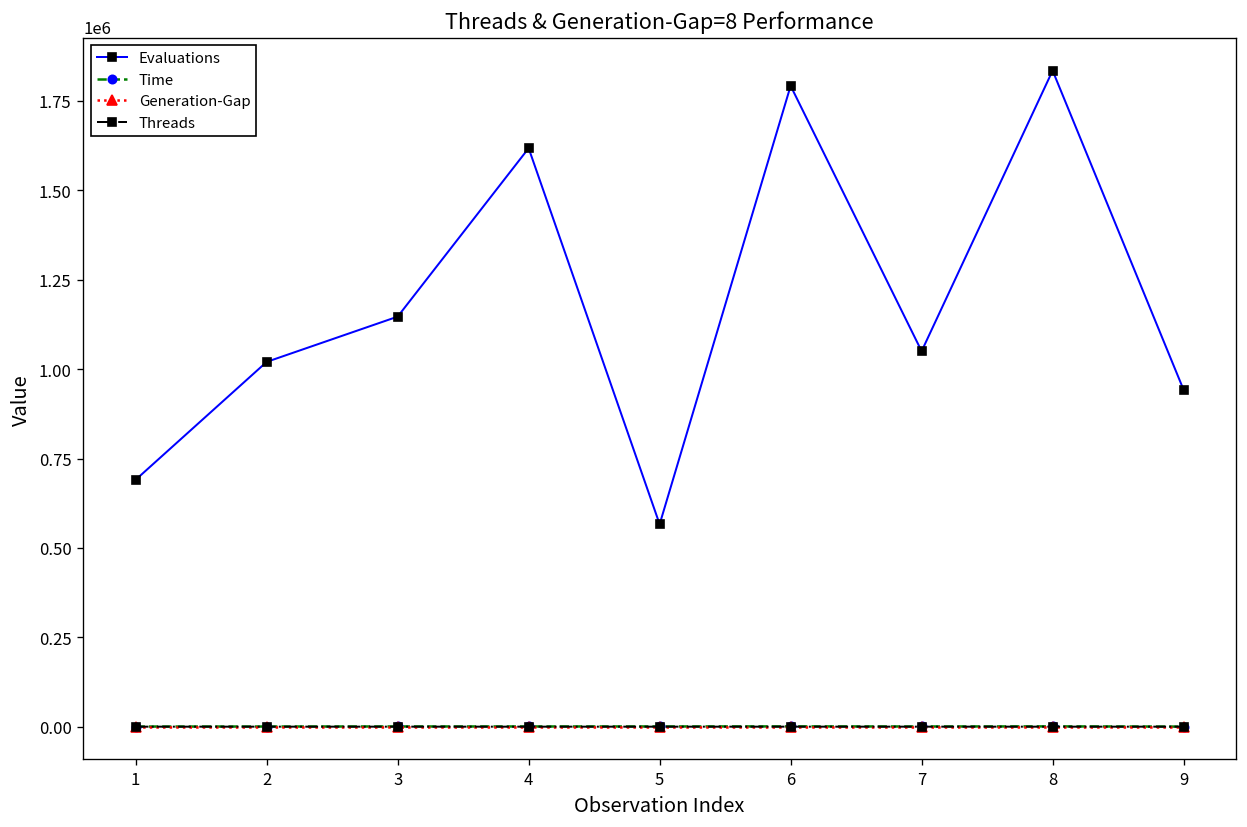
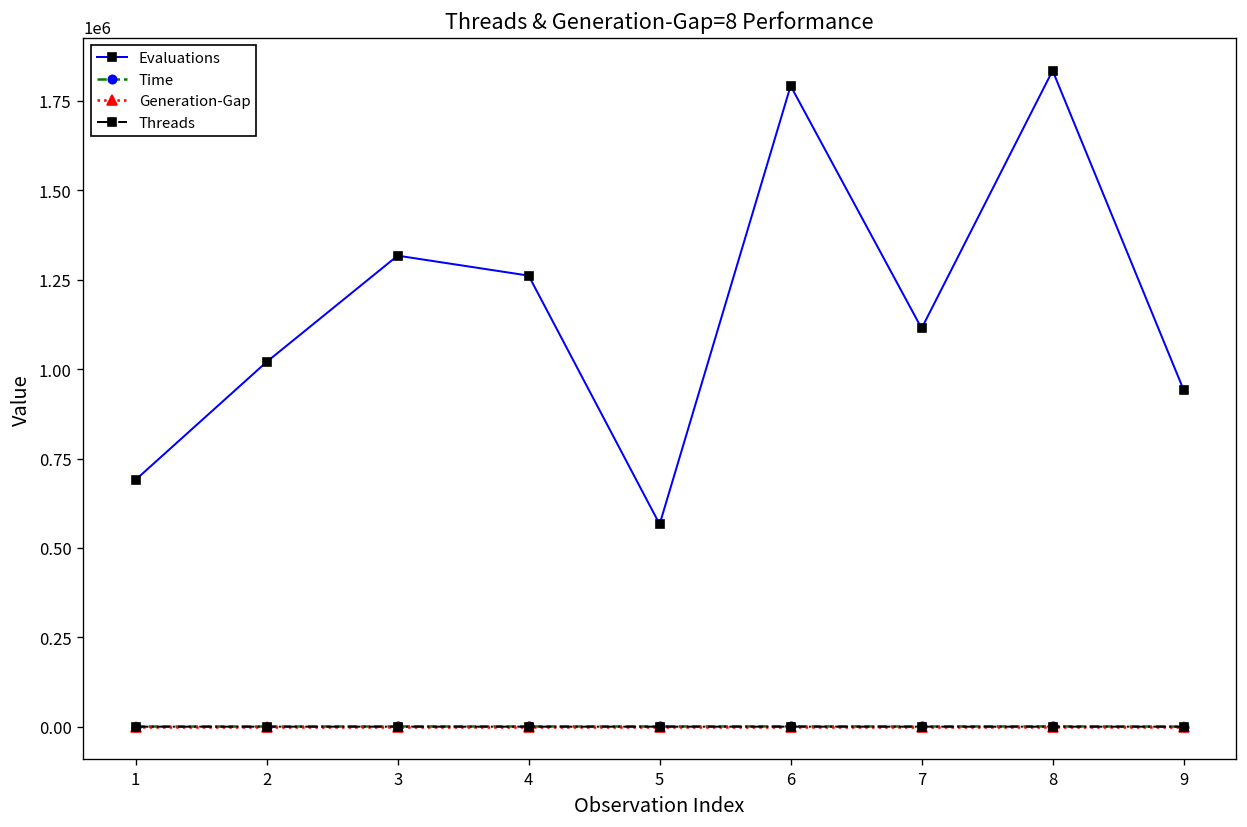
Evaluations, 3: 1150000 -> 1320000
Evaluations, 4: 1620000 -> 1260000
Evaluations, 7: 1050000 -> 1110000
